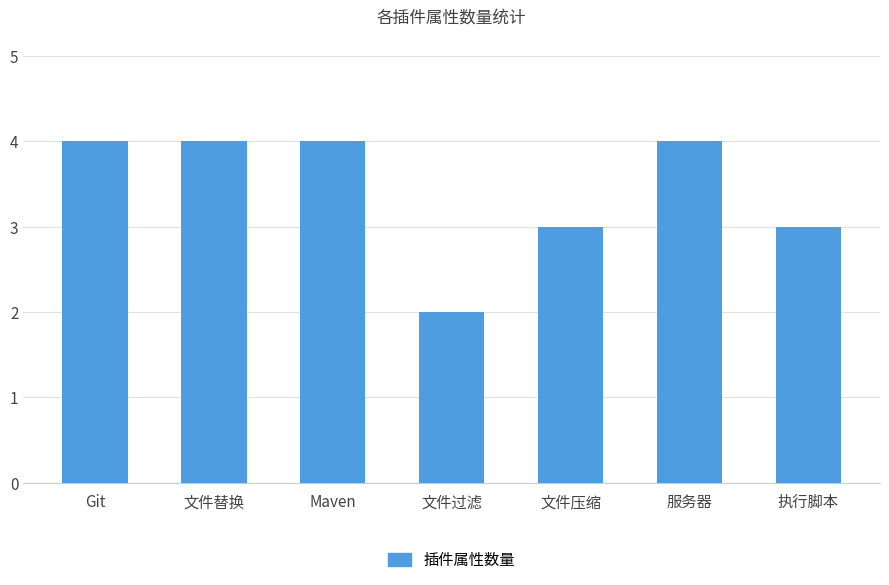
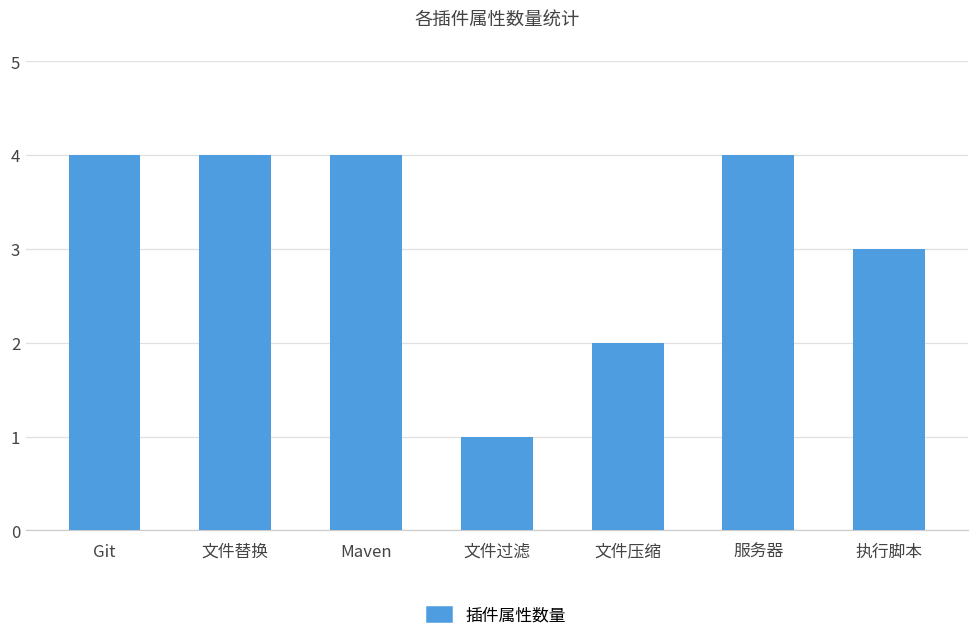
文件过滤: 2 -> 1
文件压缩: 3 -> 2
